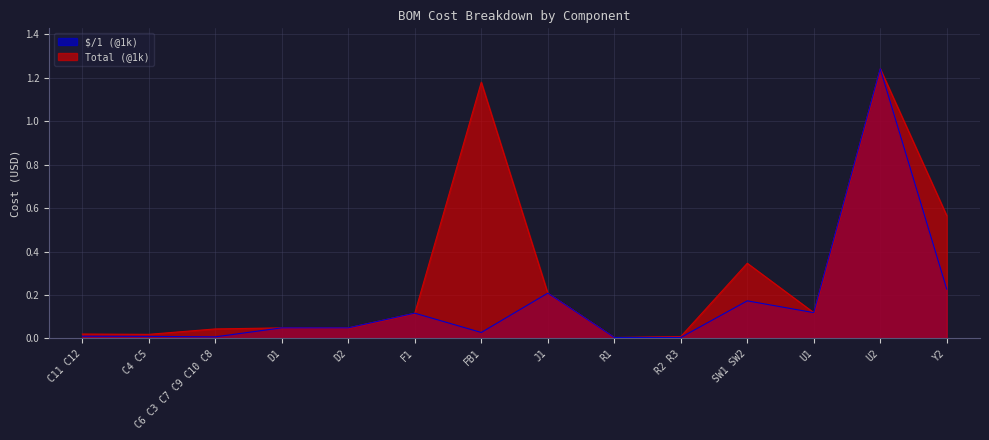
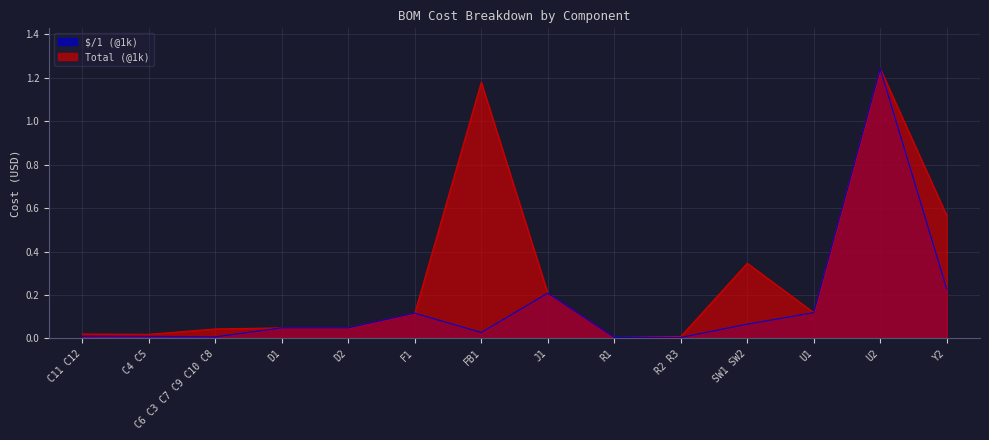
$/1 (@1k), SW1 SW2: 0.17 -> 0.07
